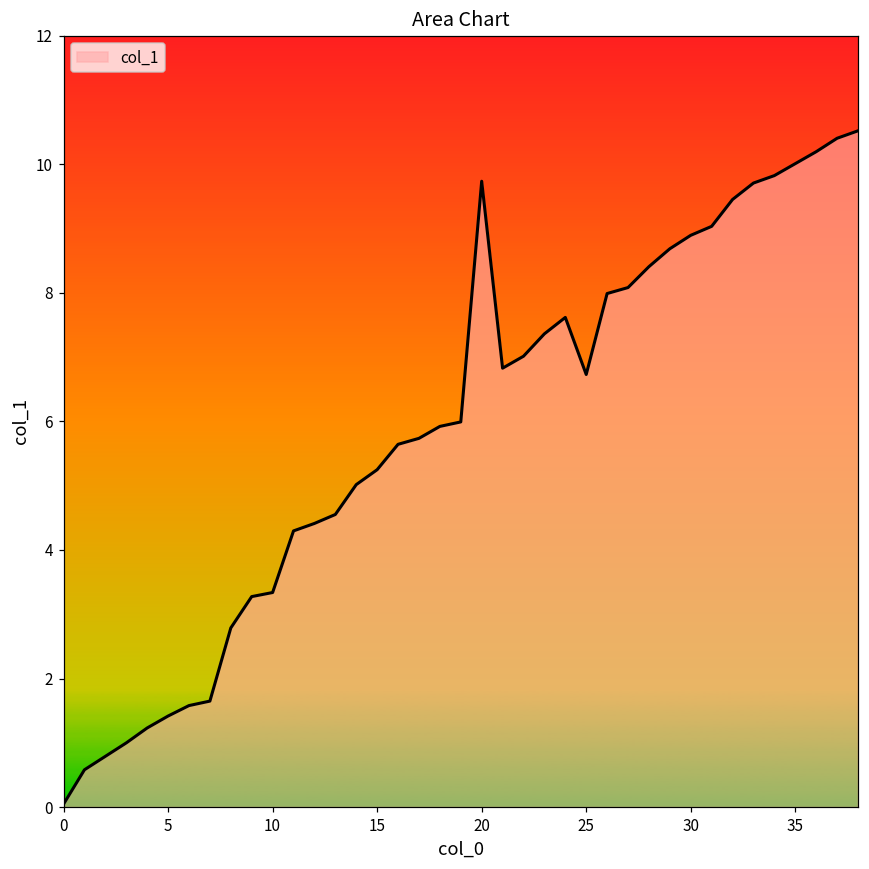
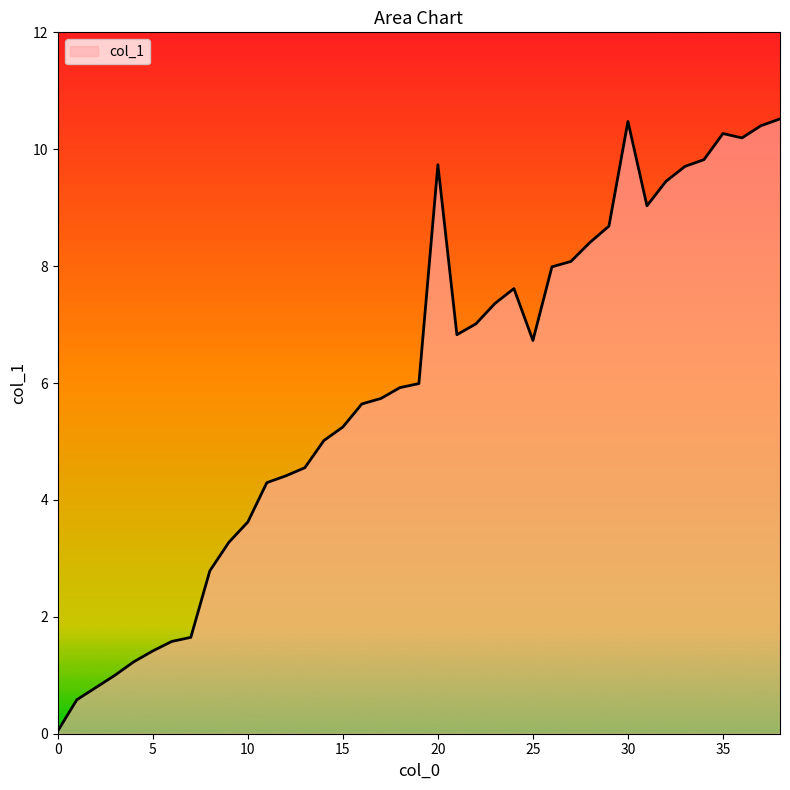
10: 3.3 -> 3.6
30: 8.9 -> 10.5
35: 10.0 -> 10.3
